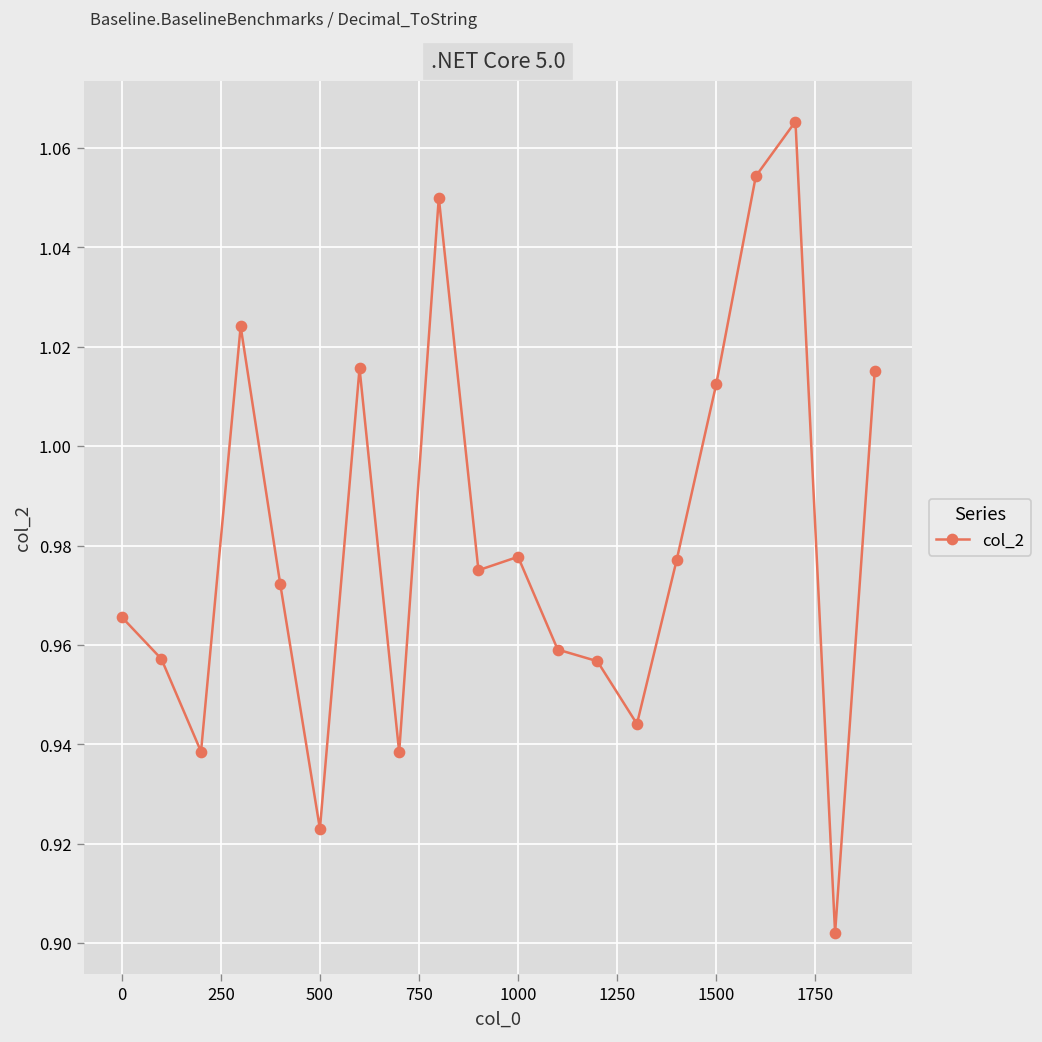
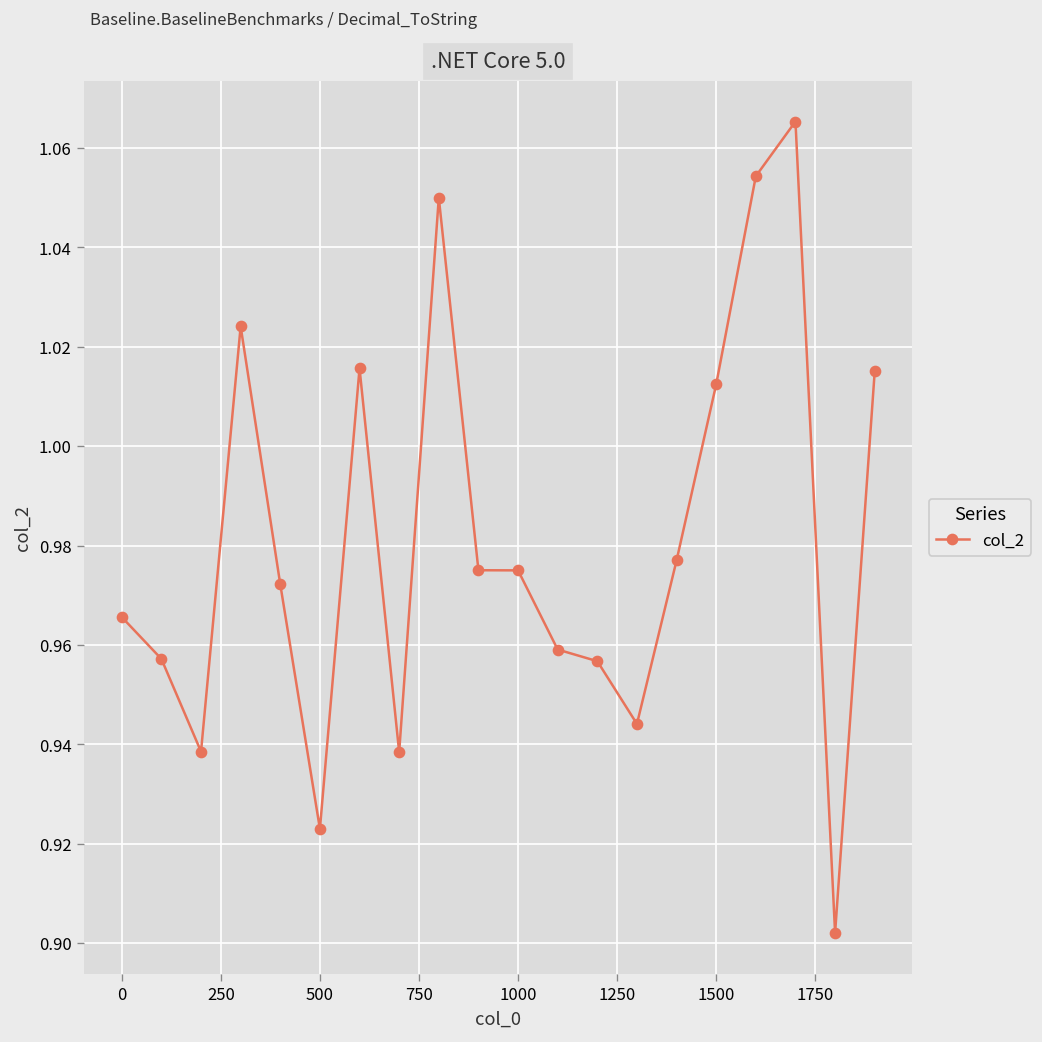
1000: 0.978 -> 0.975
